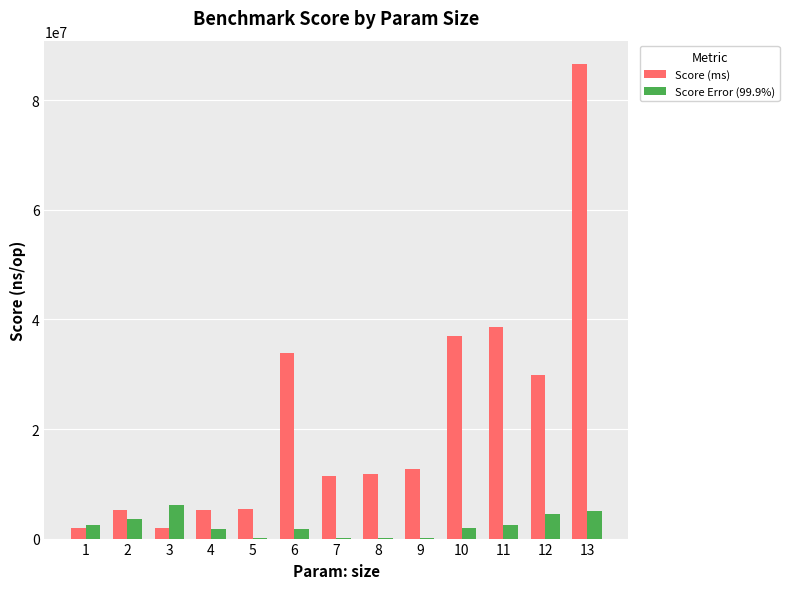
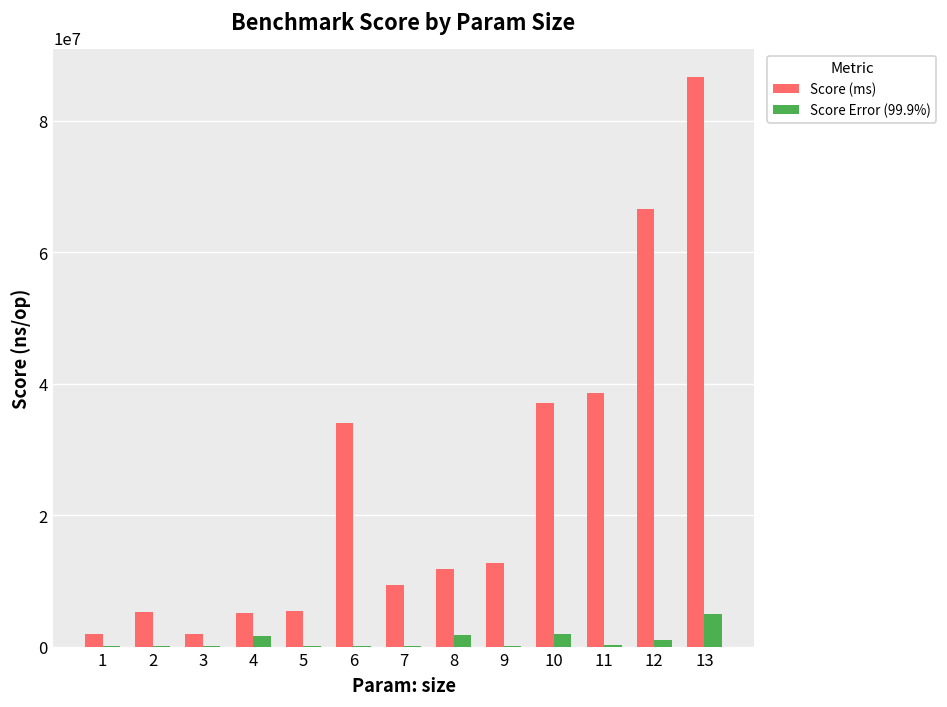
Score Error (99.9%), 1: 2000000 -> 0
Score Error (99.9%), 2: 4000000 -> 0
Score Error (99.9%), 3: 6000000 -> 0
Score Error (99.9%), 6: 2000000 -> 0
Score (ms), 7: 11000000 -> 9000000
Score Error (99.9%), 8: 0 -> 2000000
Score Error (99.9%), 11: 2000000 -> 0
Score (ms), 12: 30000000 -> 67000000
Score Error (99.9%), 12: 4000000 -> 1000000
